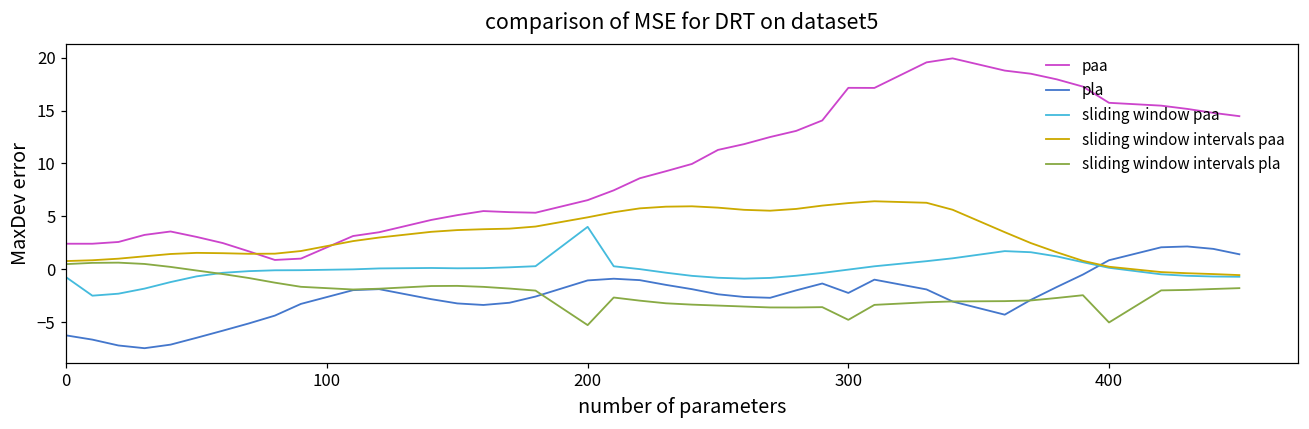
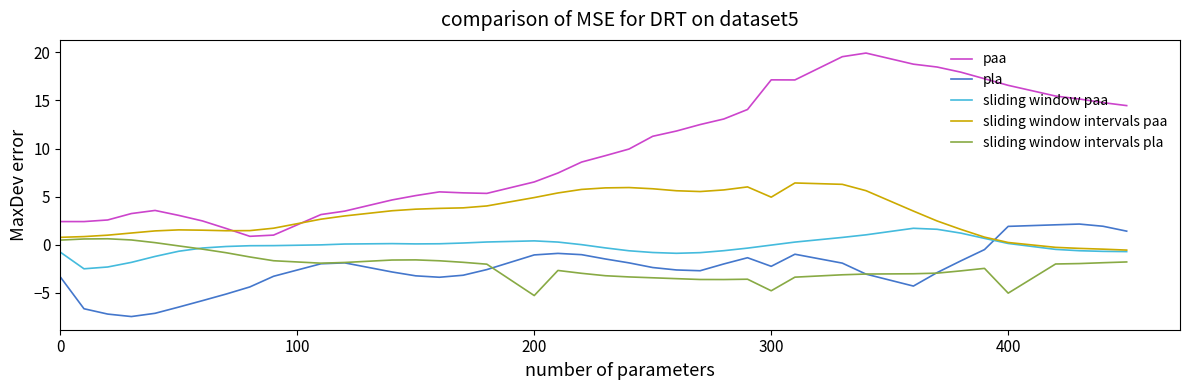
pla, 0: -6 -> -3
sliding window paa, 200: 4 -> 0
sliding window intervals paa, 300: 6 -> 5
paa, 400: 16 -> 17
pla, 400: 1 -> 2
